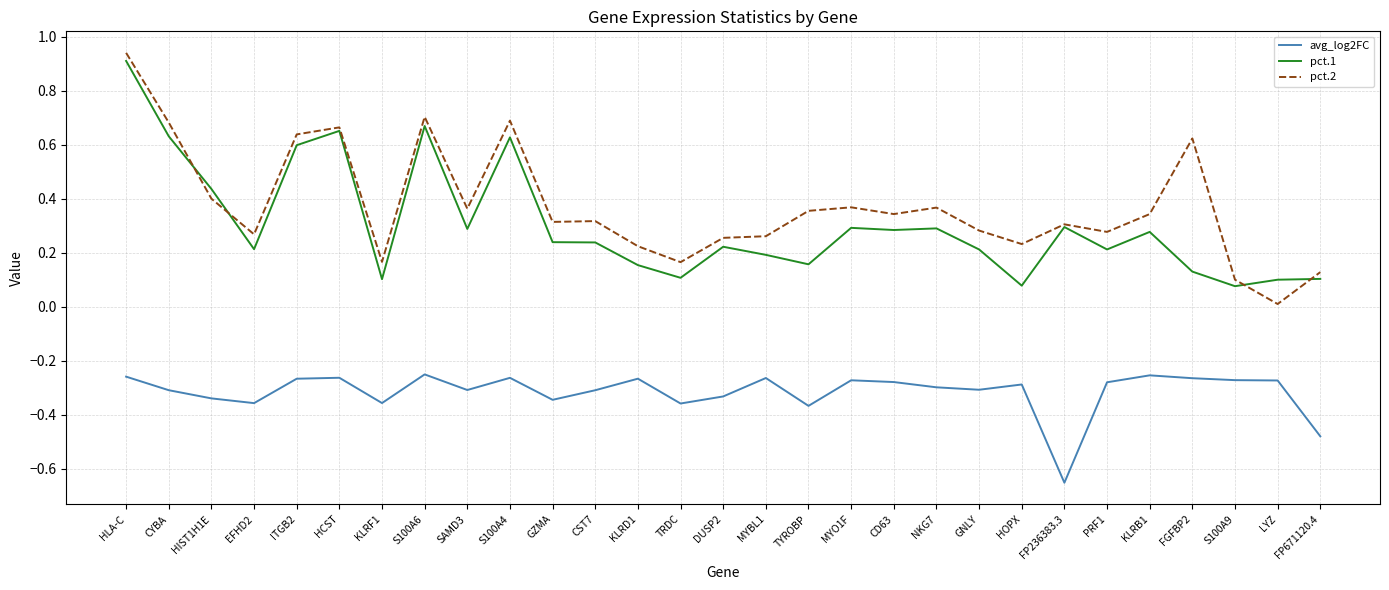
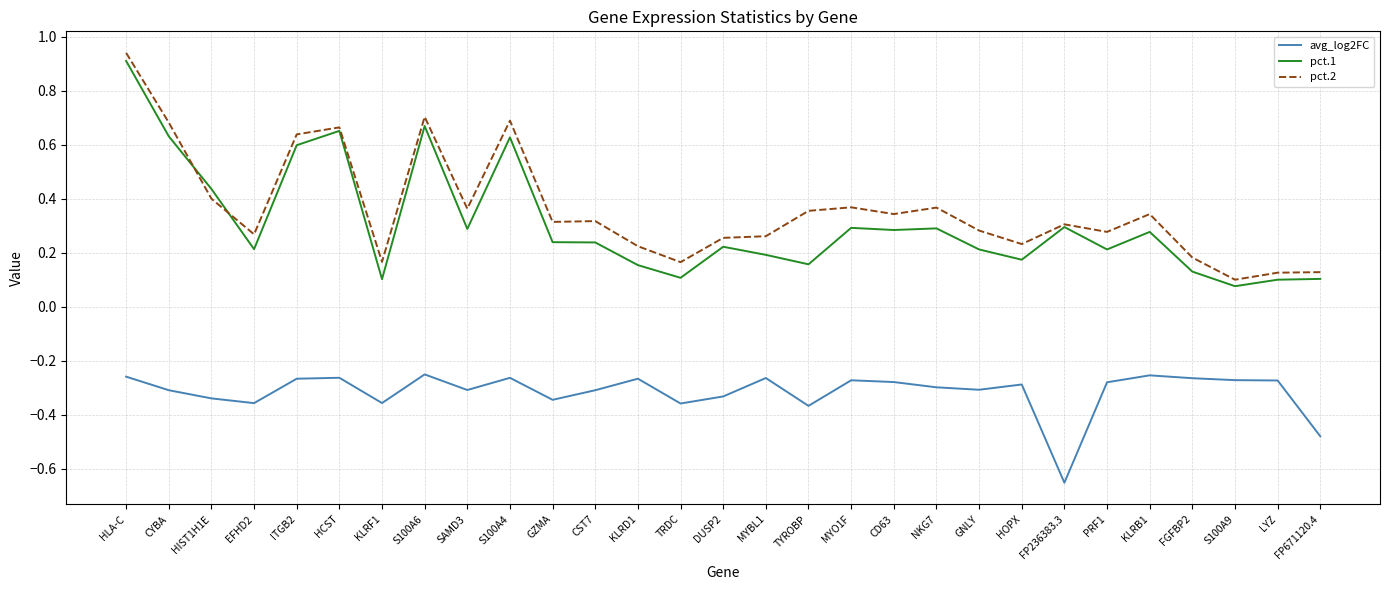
pct.1, HOPX: 0.08 -> 0.17
pct.2, FGFBP2: 0.62 -> 0.18
pct.2, LYZ: 0.01 -> 0.13
